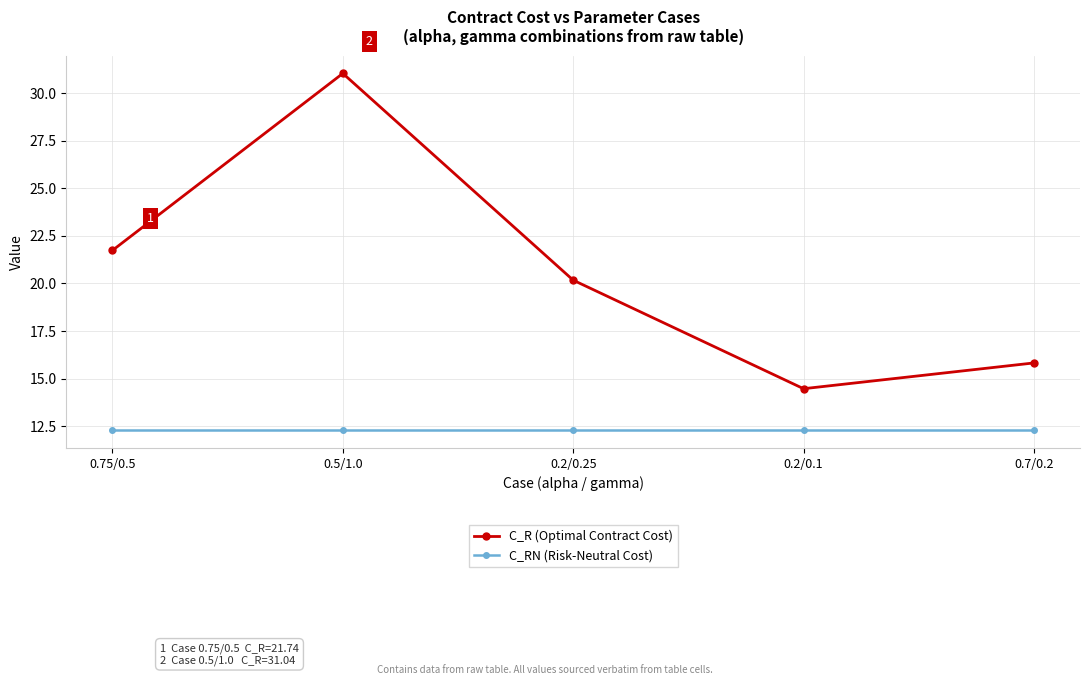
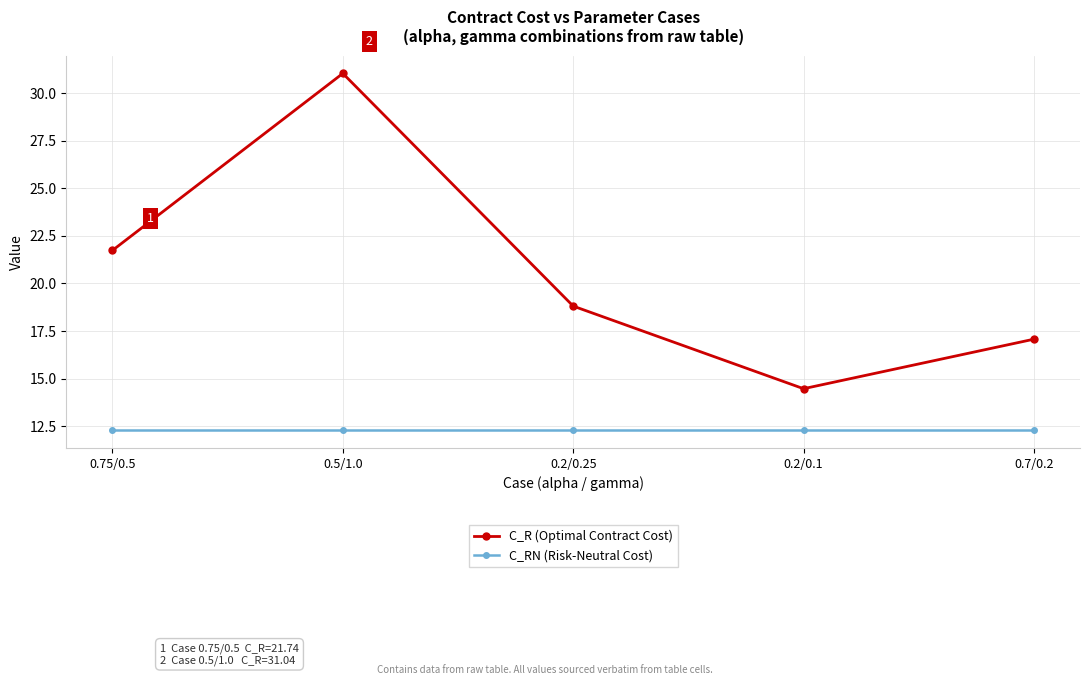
C_R (Optimal Contract Cost), 0.2/0.25: 20.2 -> 18.8
C_R (Optimal Contract Cost), 0.7/0.2: 15.8 -> 17.1
